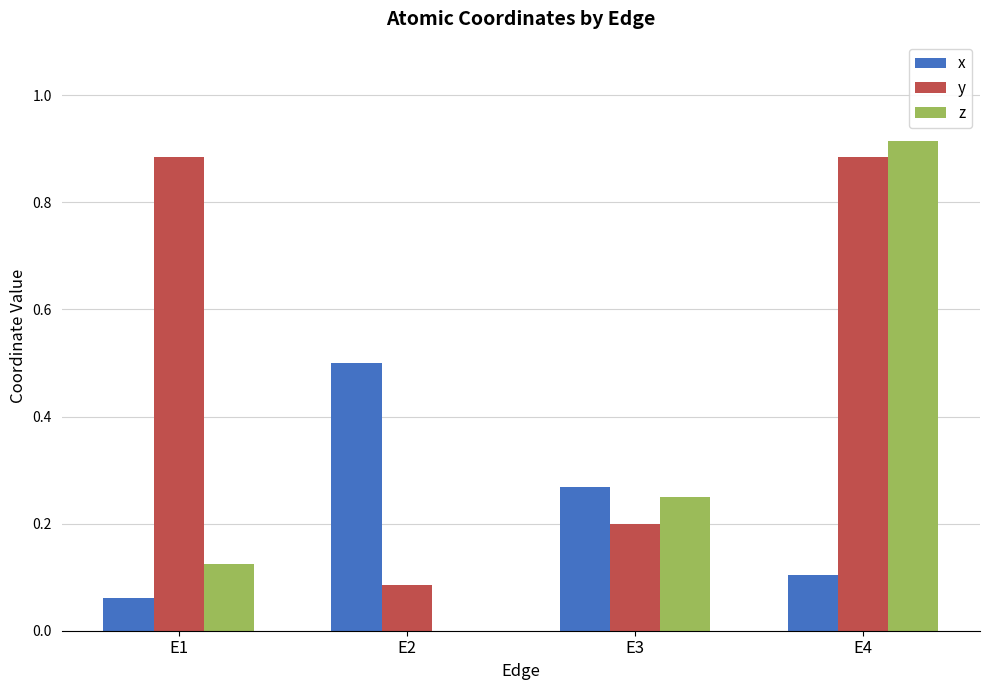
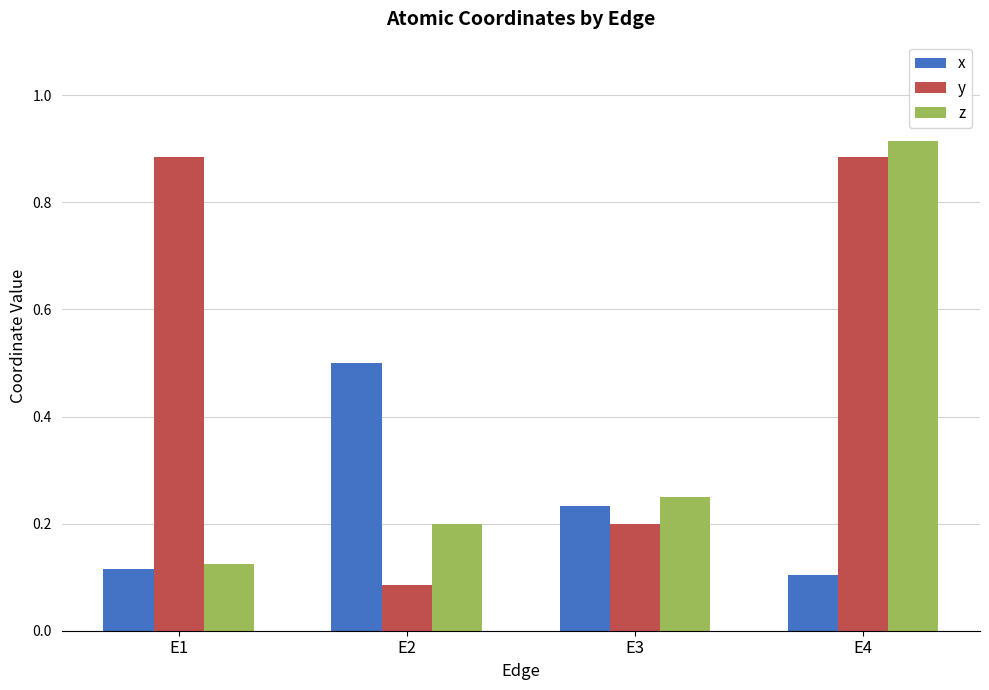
x, E1: 0.06 -> 0.11
z, E2: 0.0 -> 0.2
x, E3: 0.27 -> 0.23
